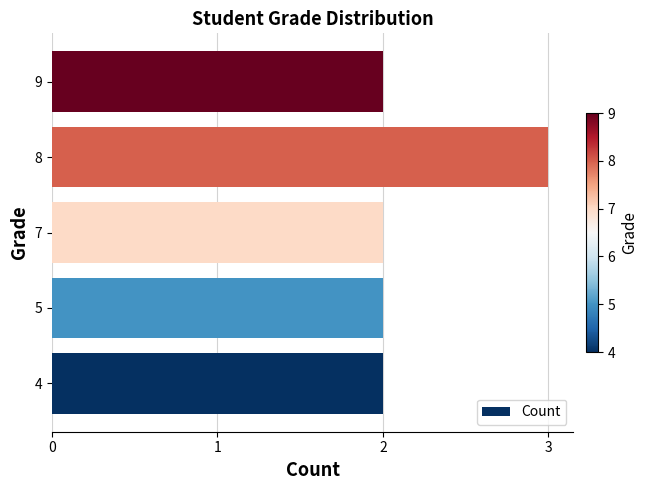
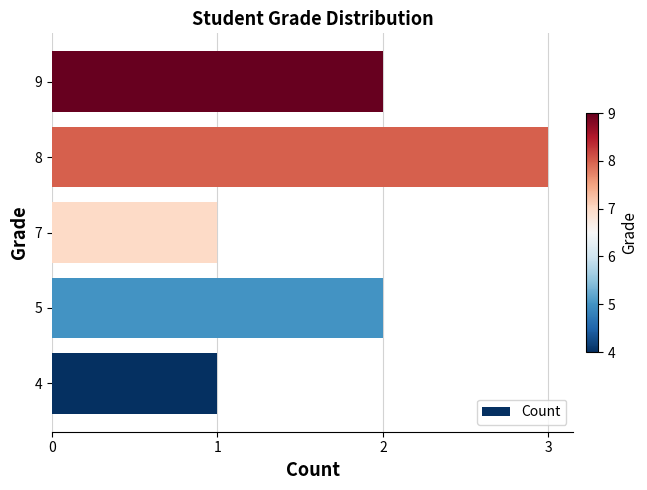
7: 2 -> 1
4: 2 -> 1
